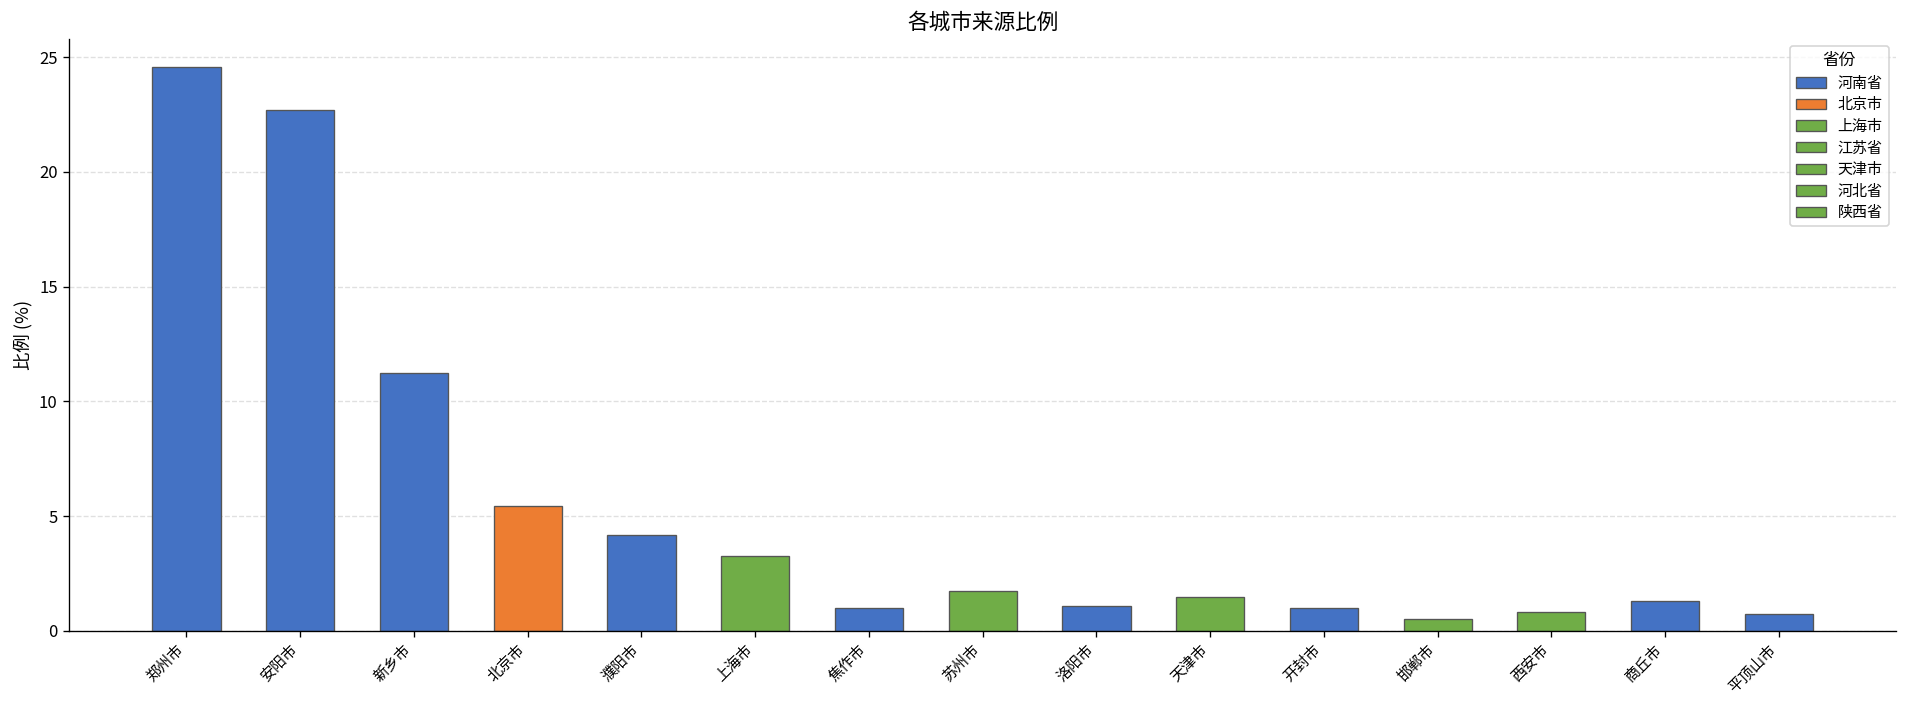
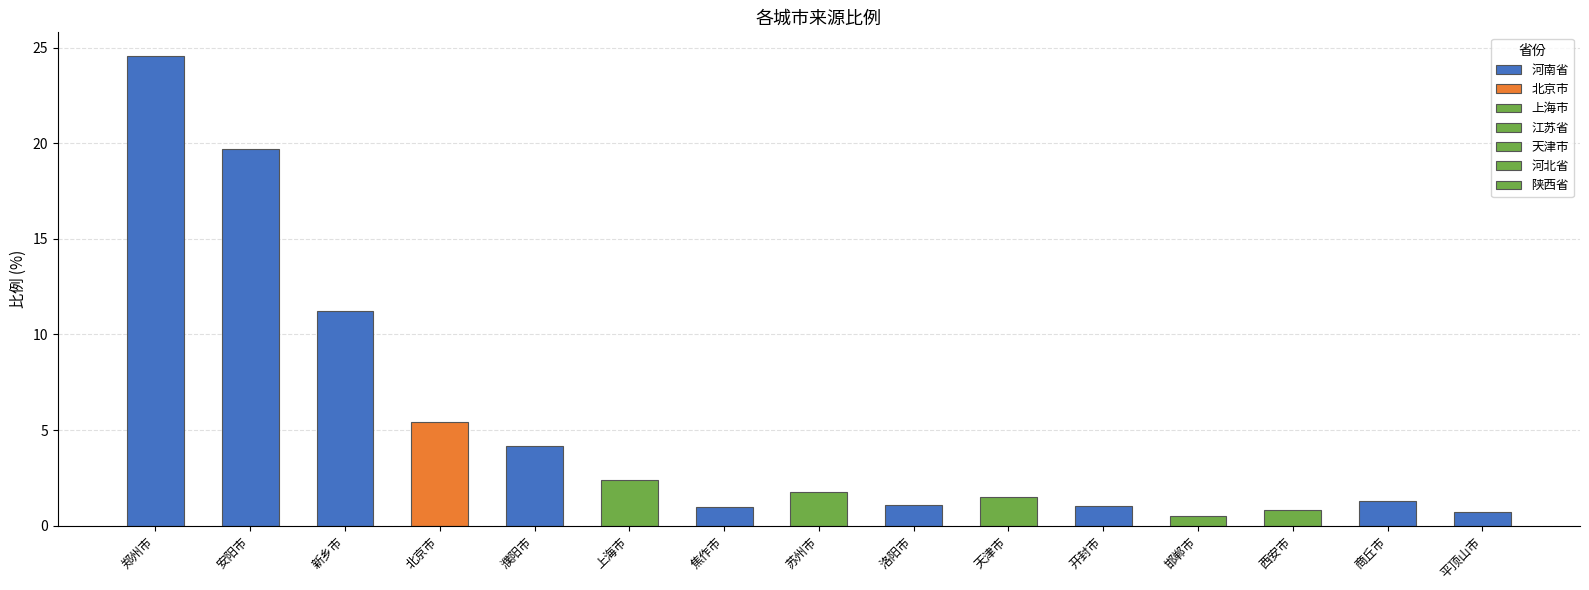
安阳市: 22.7 -> 19.7
上海市: 3.3 -> 2.4
